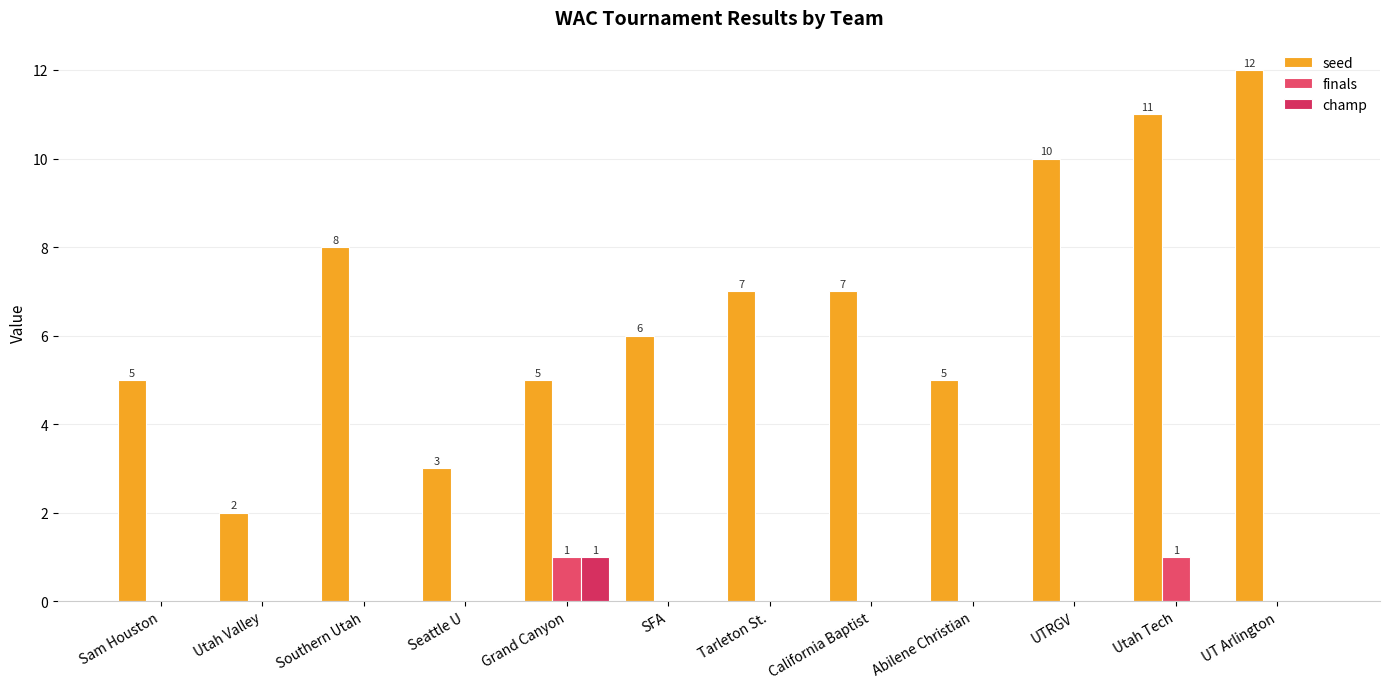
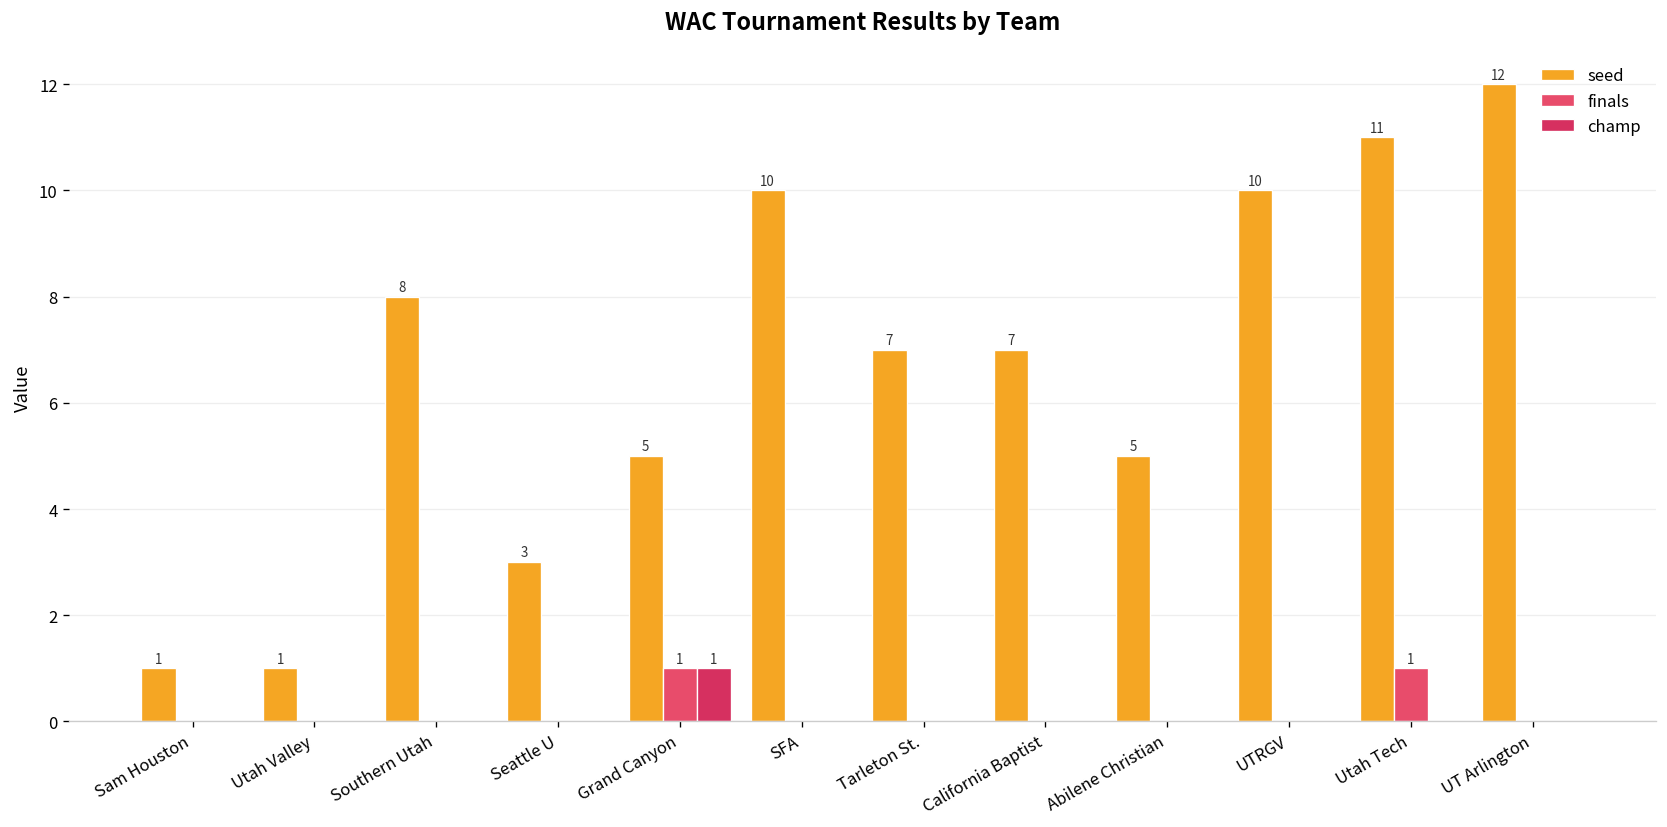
seed, Sam Houston: 5 -> 1
seed, Utah Valley: 2 -> 1
seed, SFA: 6 -> 10
